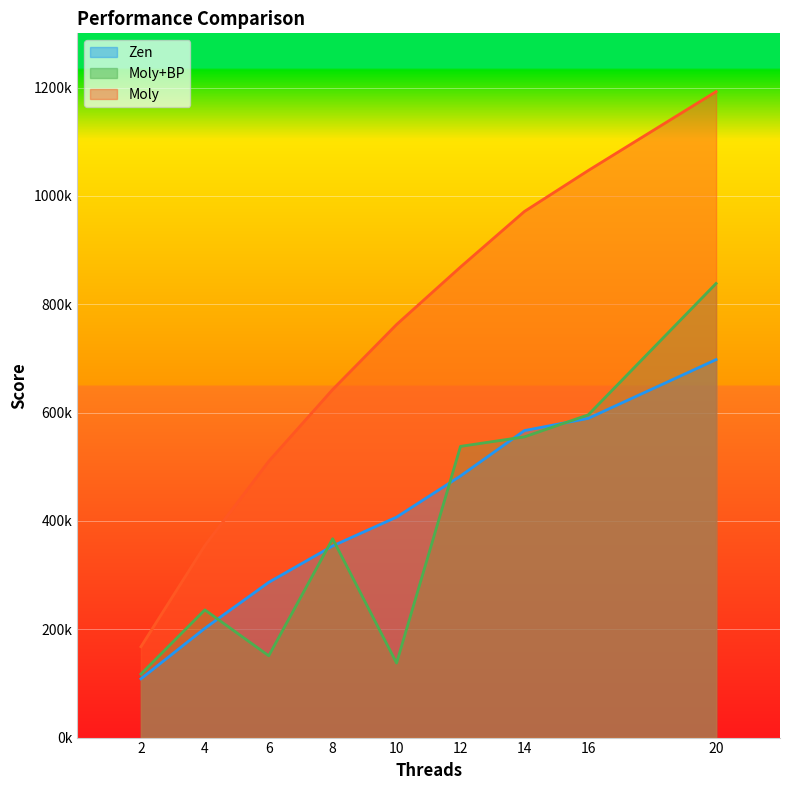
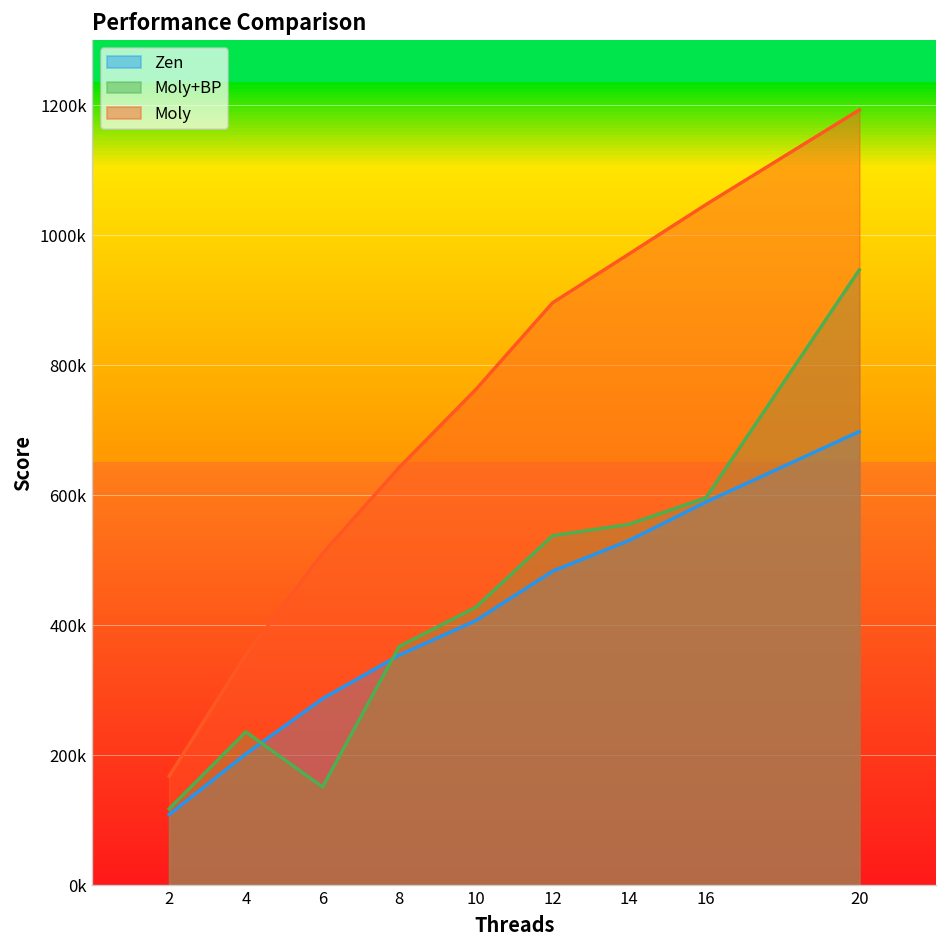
Moly+BP, 10: 140000 -> 430000
Moly, 12: 870000 -> 900000
Zen, 14: 570000 -> 530000
Moly+BP, 20: 840000 -> 950000
